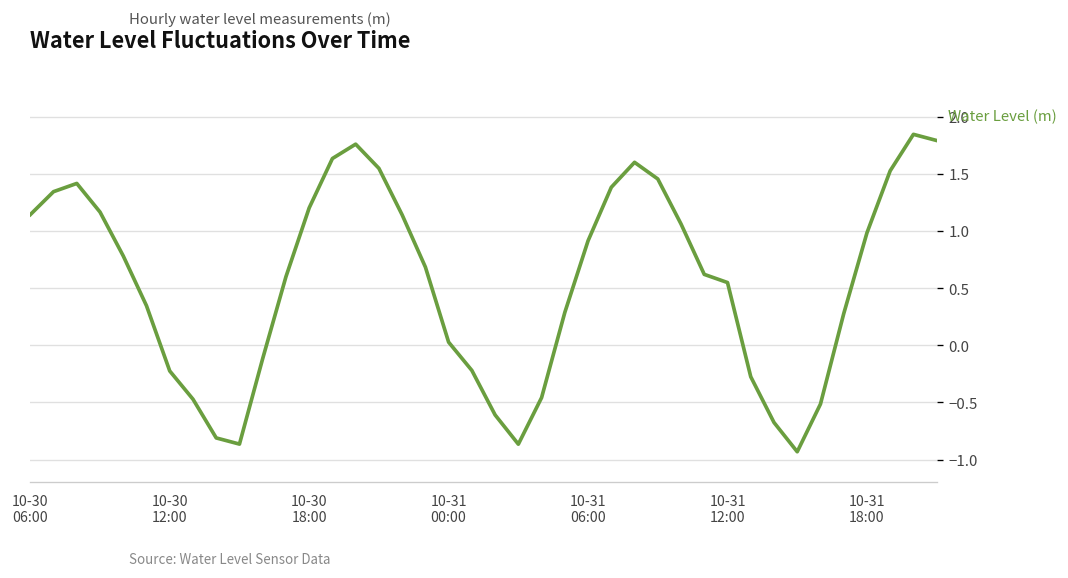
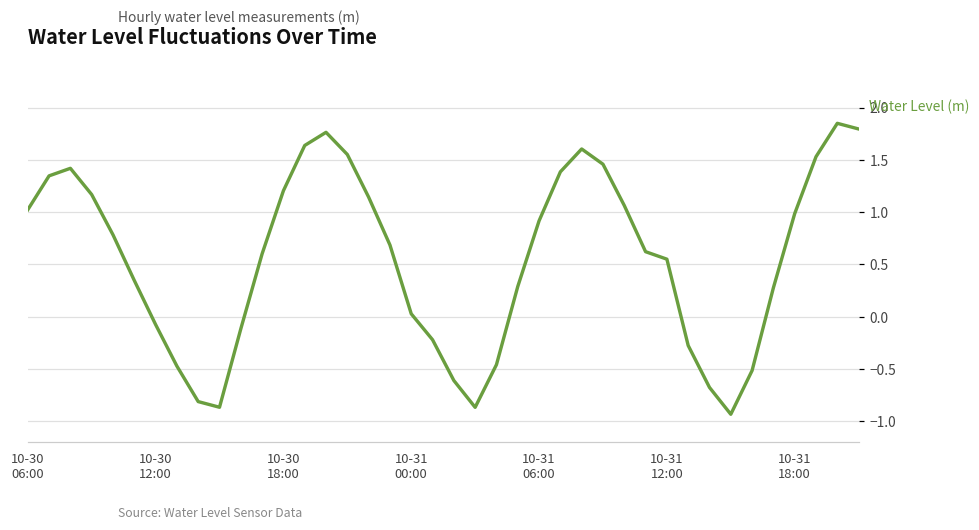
10-30 06:00: 1.1 -> 1.0
10-30 12:00: -0.2 -> -0.1
